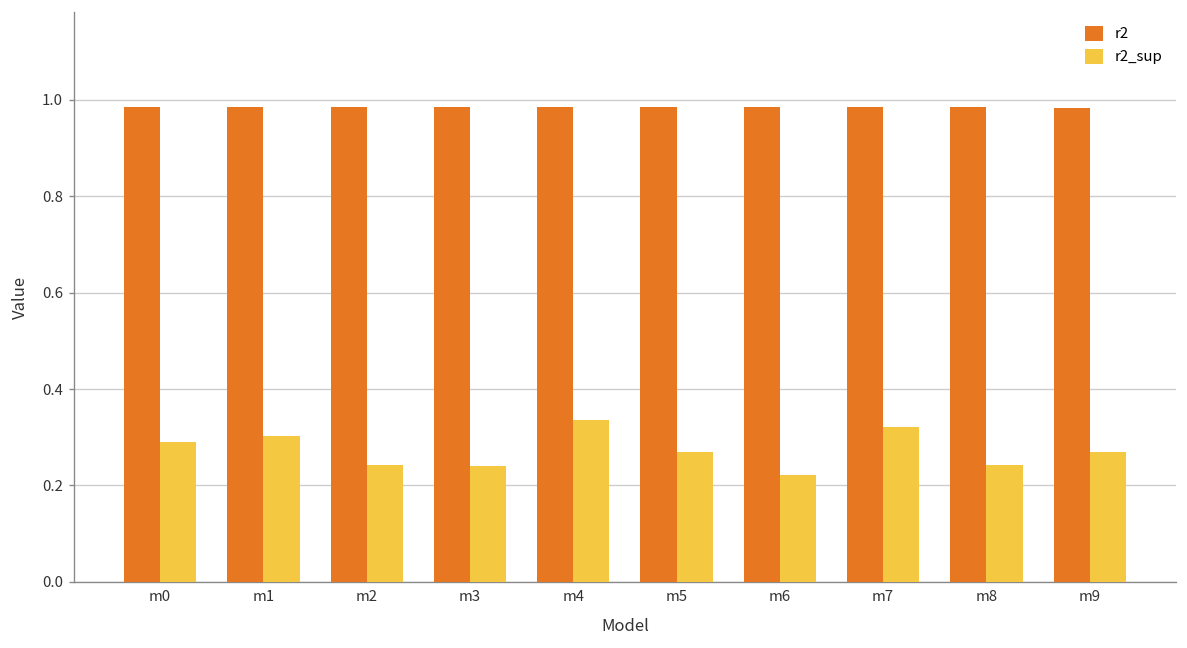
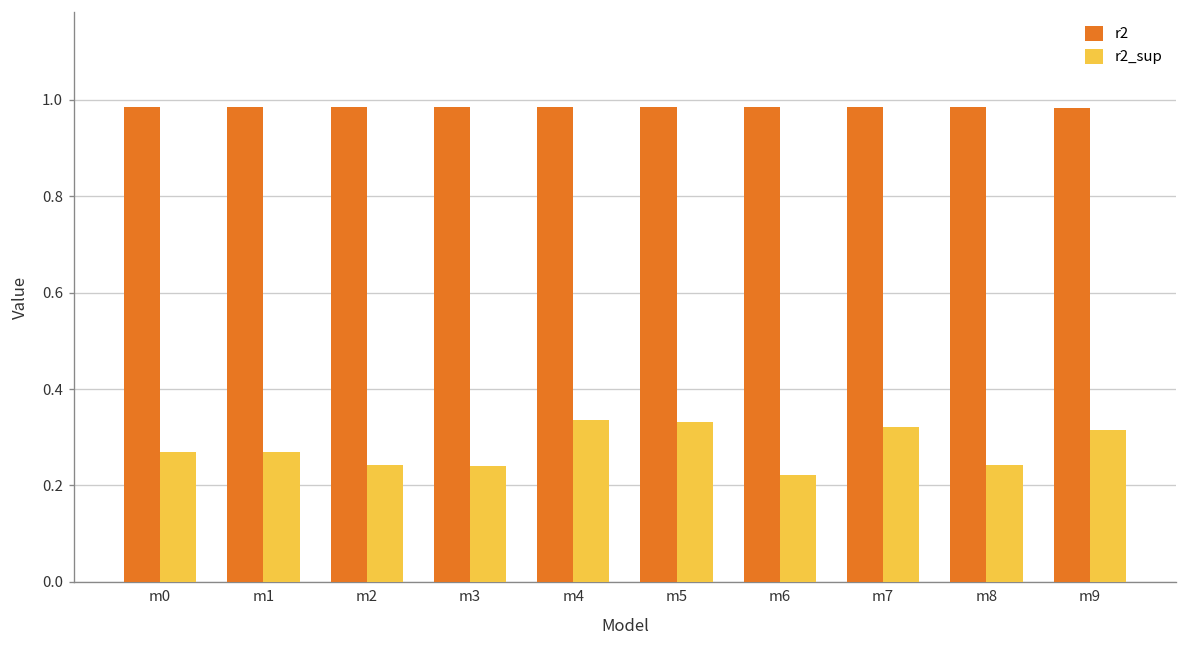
r2_sup, m0: 0.29 -> 0.27
r2_sup, m1: 0.30 -> 0.27
r2_sup, m5: 0.27 -> 0.33
r2_sup, m9: 0.27 -> 0.31
